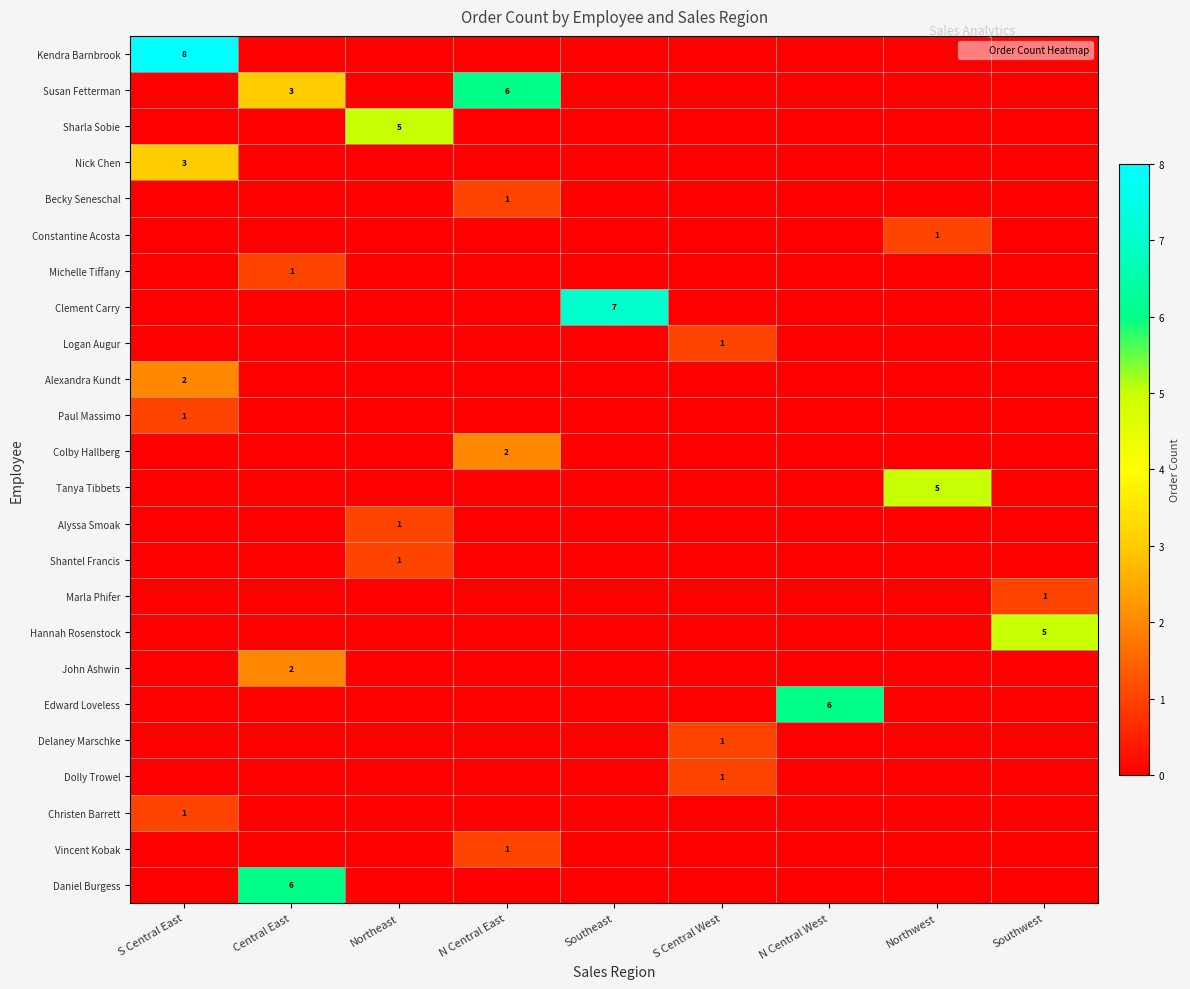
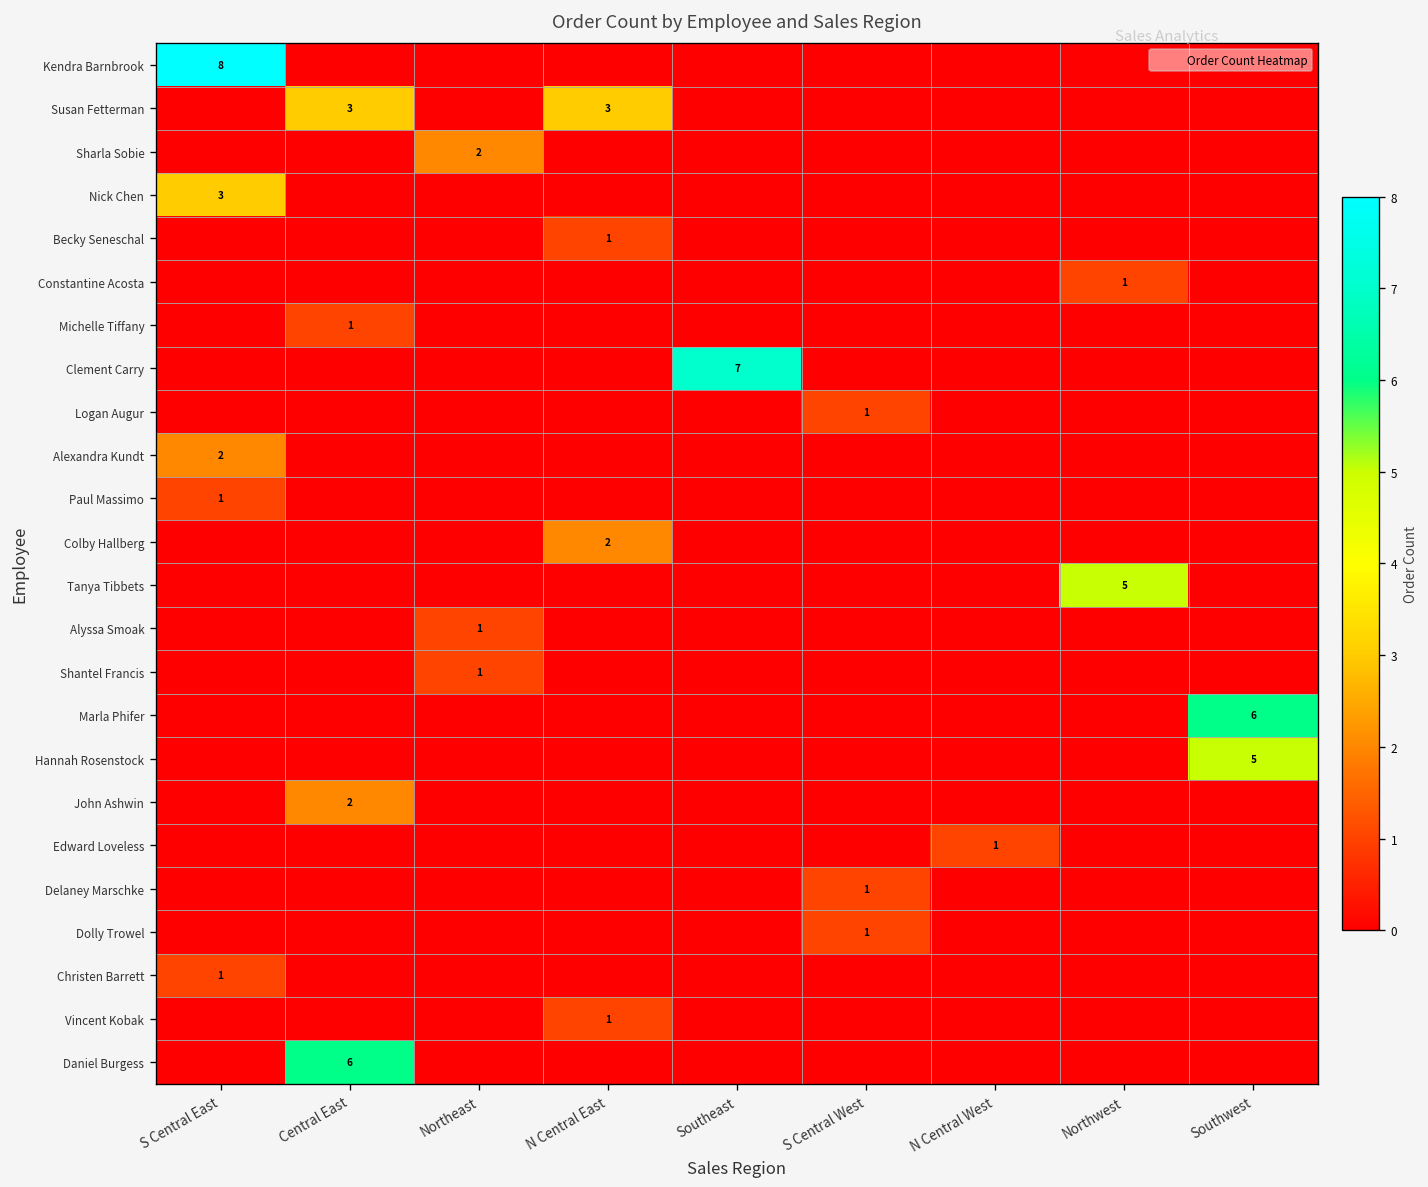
Susan Fetterman, N Central East: 6 -> 3
Sharla Sobie, Northeast: 5 -> 2
Marla Phifer, Southwest: 1 -> 6
Edward Loveless, N Central West: 6 -> 1
